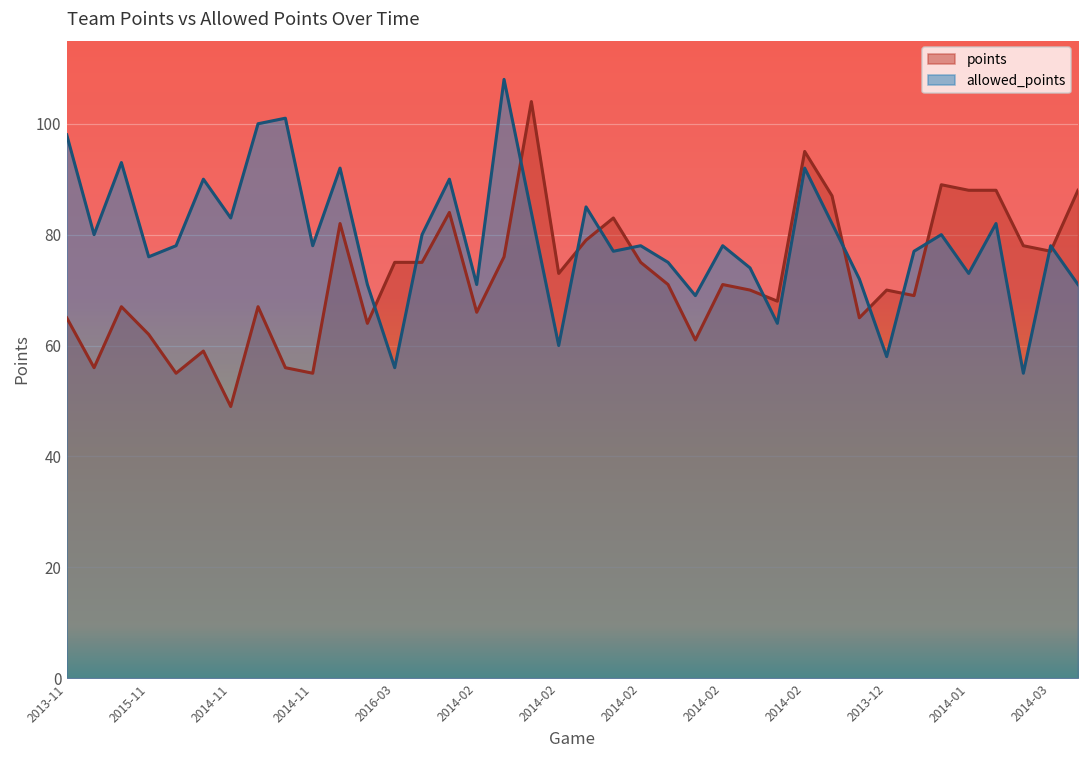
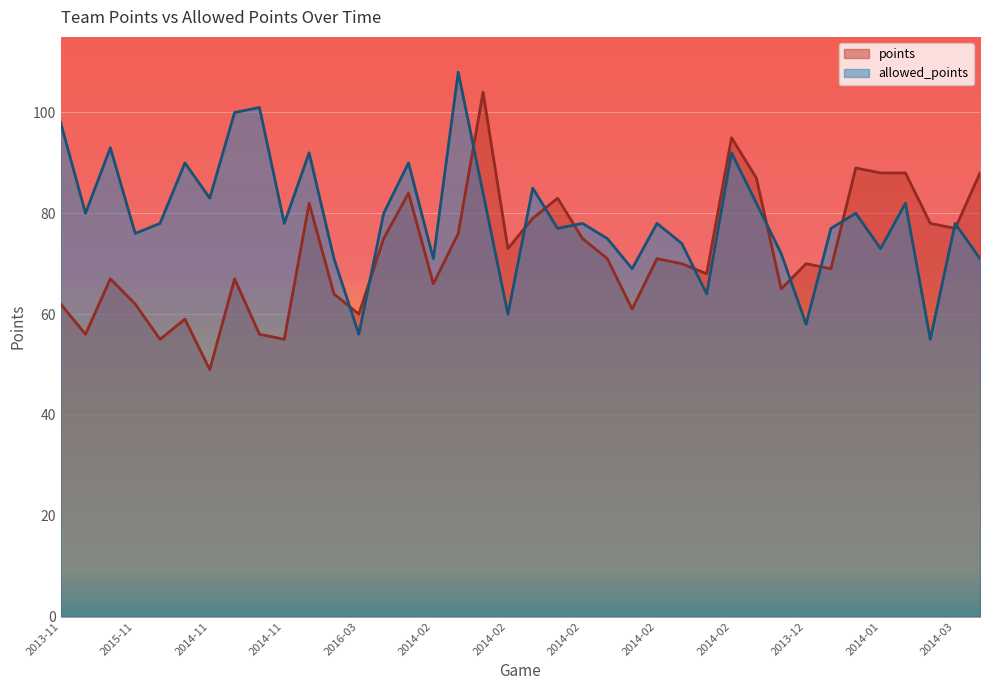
points, 2013-11: 65 -> 62
points, 2016-03: 75 -> 60
